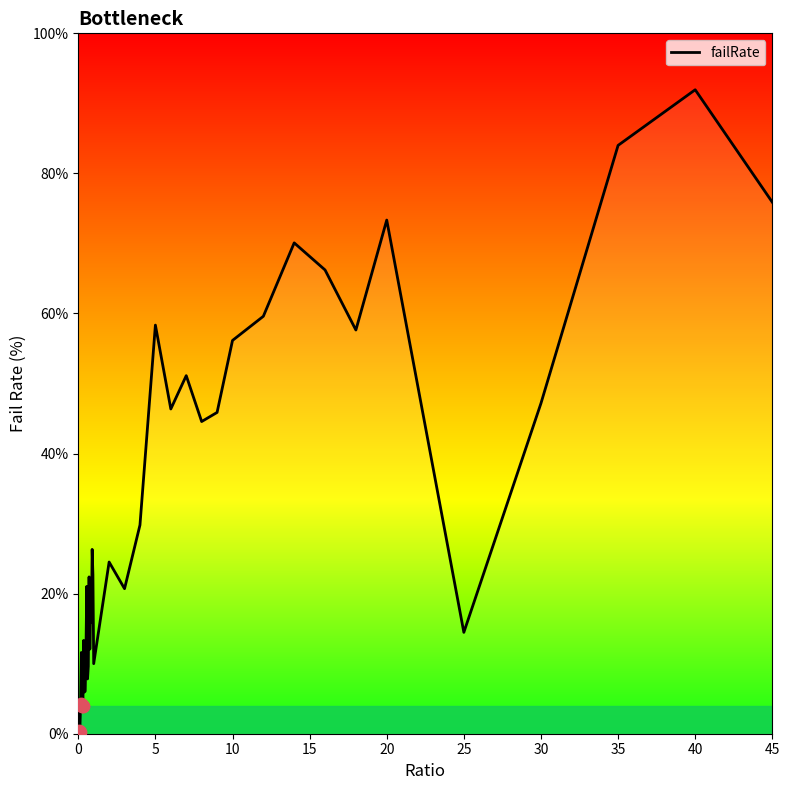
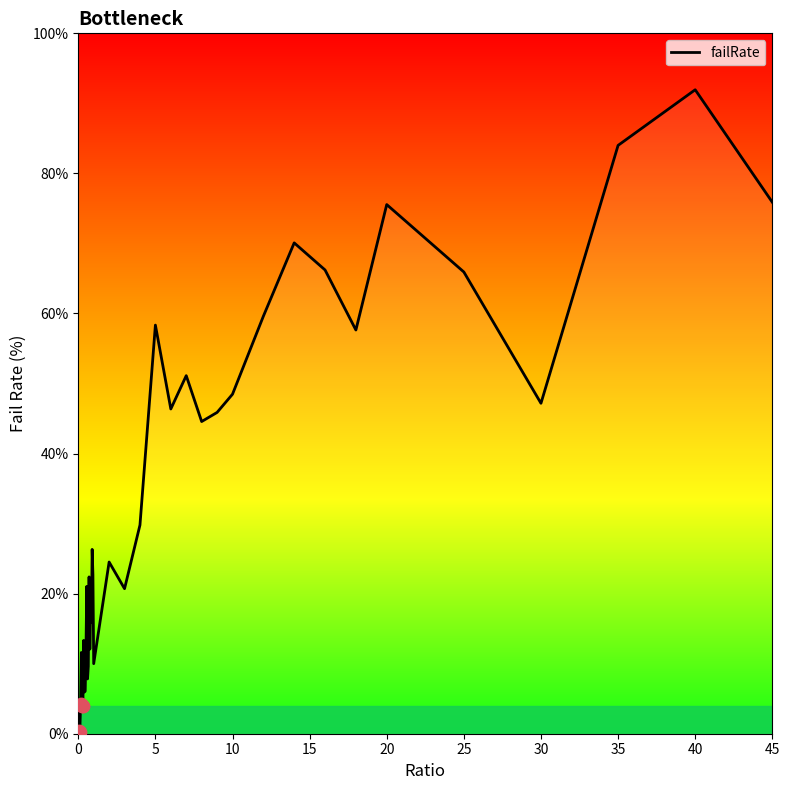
failRate, 10: 56% -> 48%
failRate, 20: 73% -> 76%
failRate, 25: 14% -> 66%
